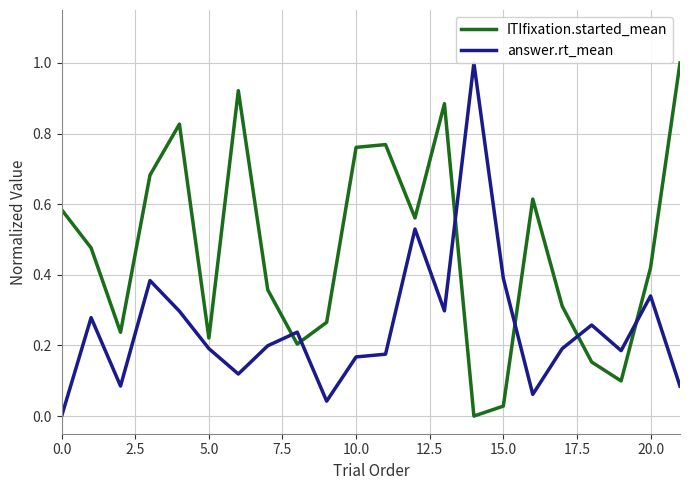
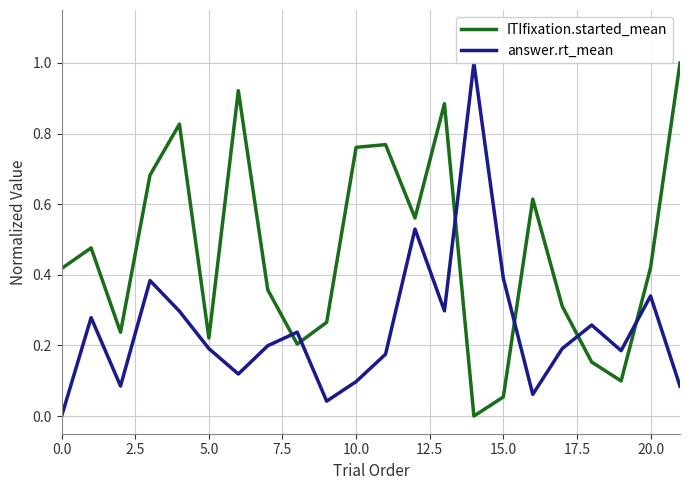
ITIfixation.started_mean, 0.0: 0.58 -> 0.42
answer.rt_mean, 10.0: 0.17 -> 0.10
ITIfixation.started_mean, 15.0: 0.03 -> 0.05
